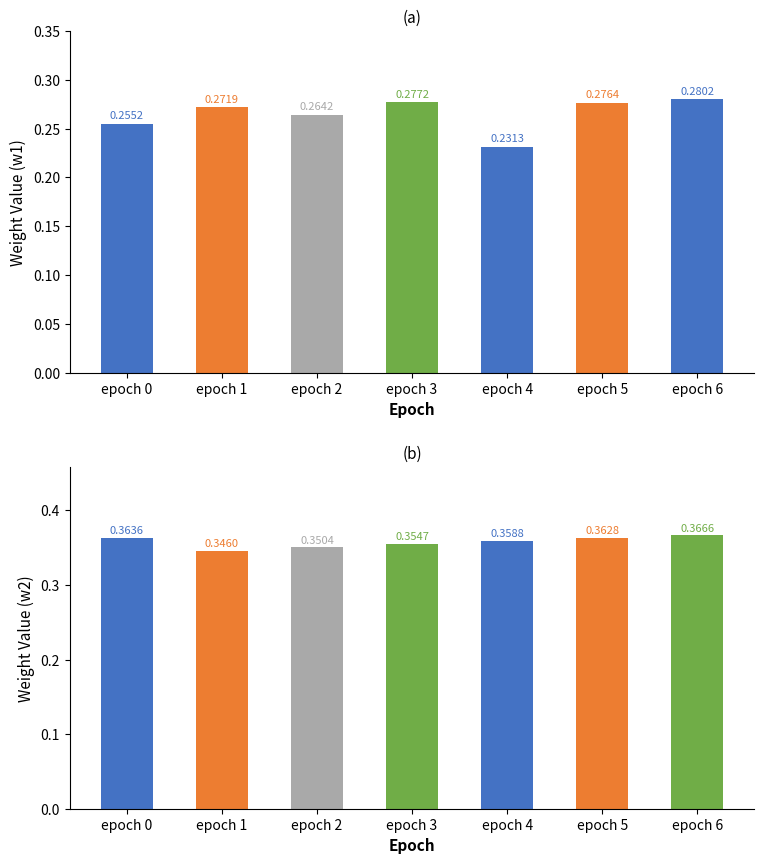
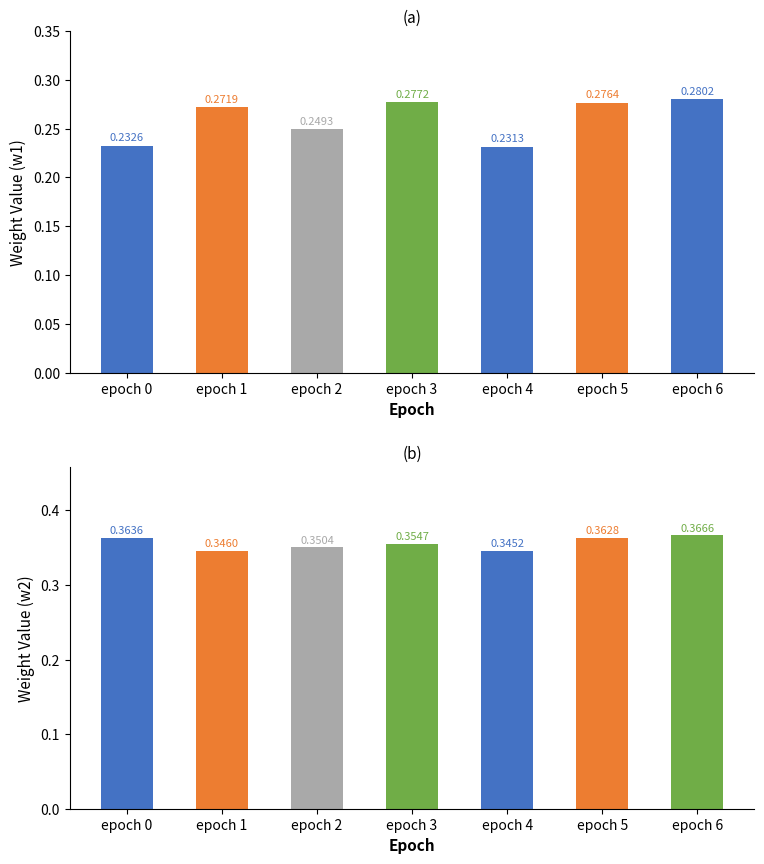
(a), epoch 0: 0.2552 -> 0.2326
(a), epoch 2: 0.2642 -> 0.2493
(b), epoch 4: 0.3588 -> 0.3452
